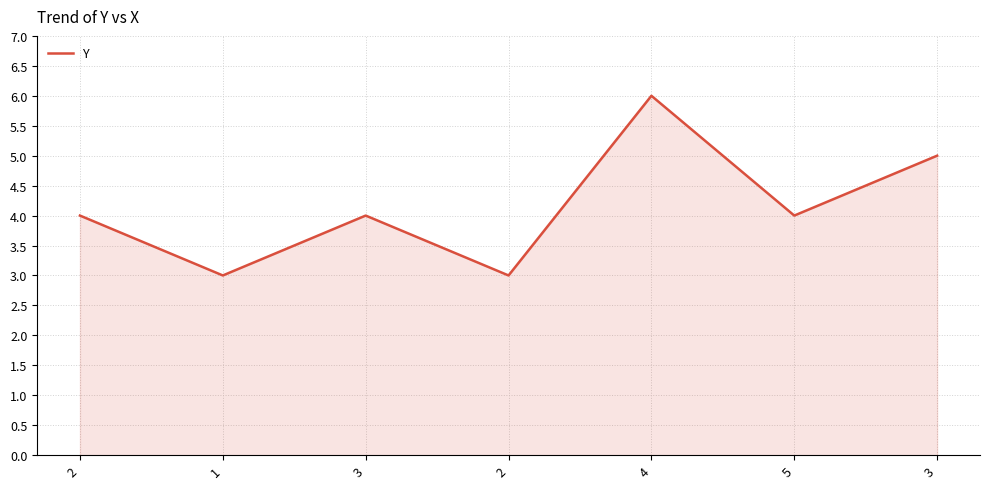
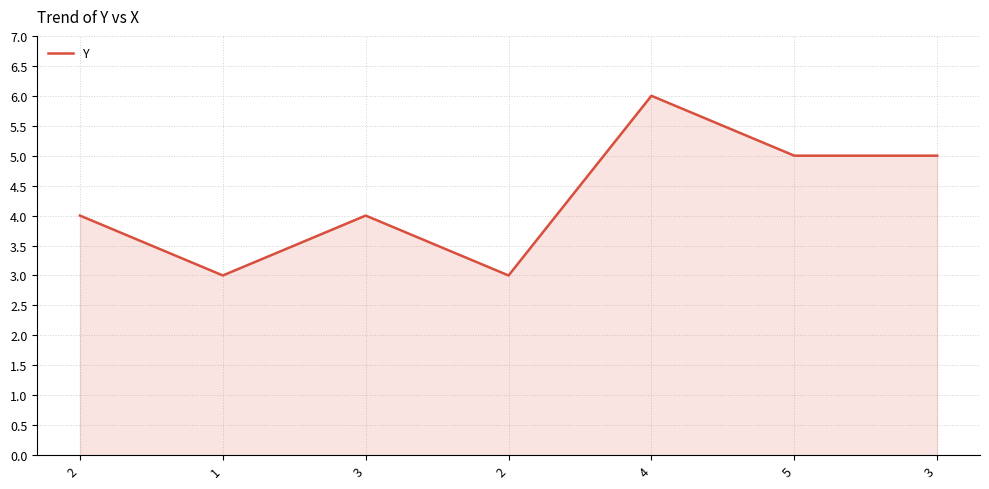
5: 4 -> 5
